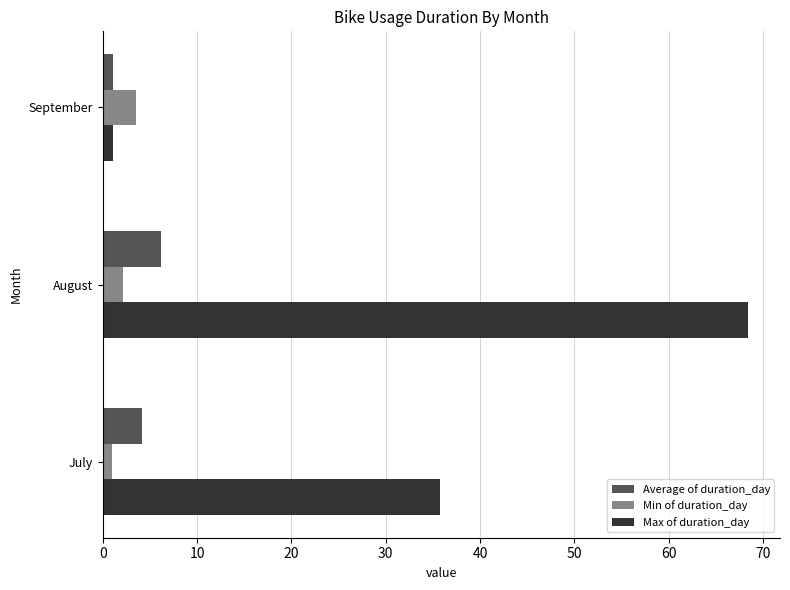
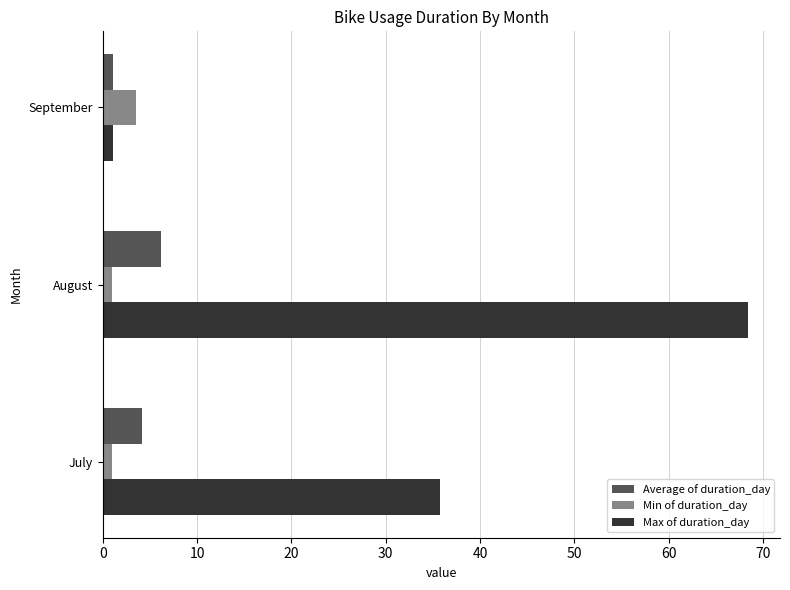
Min of duration_day, August: 2 -> 1
